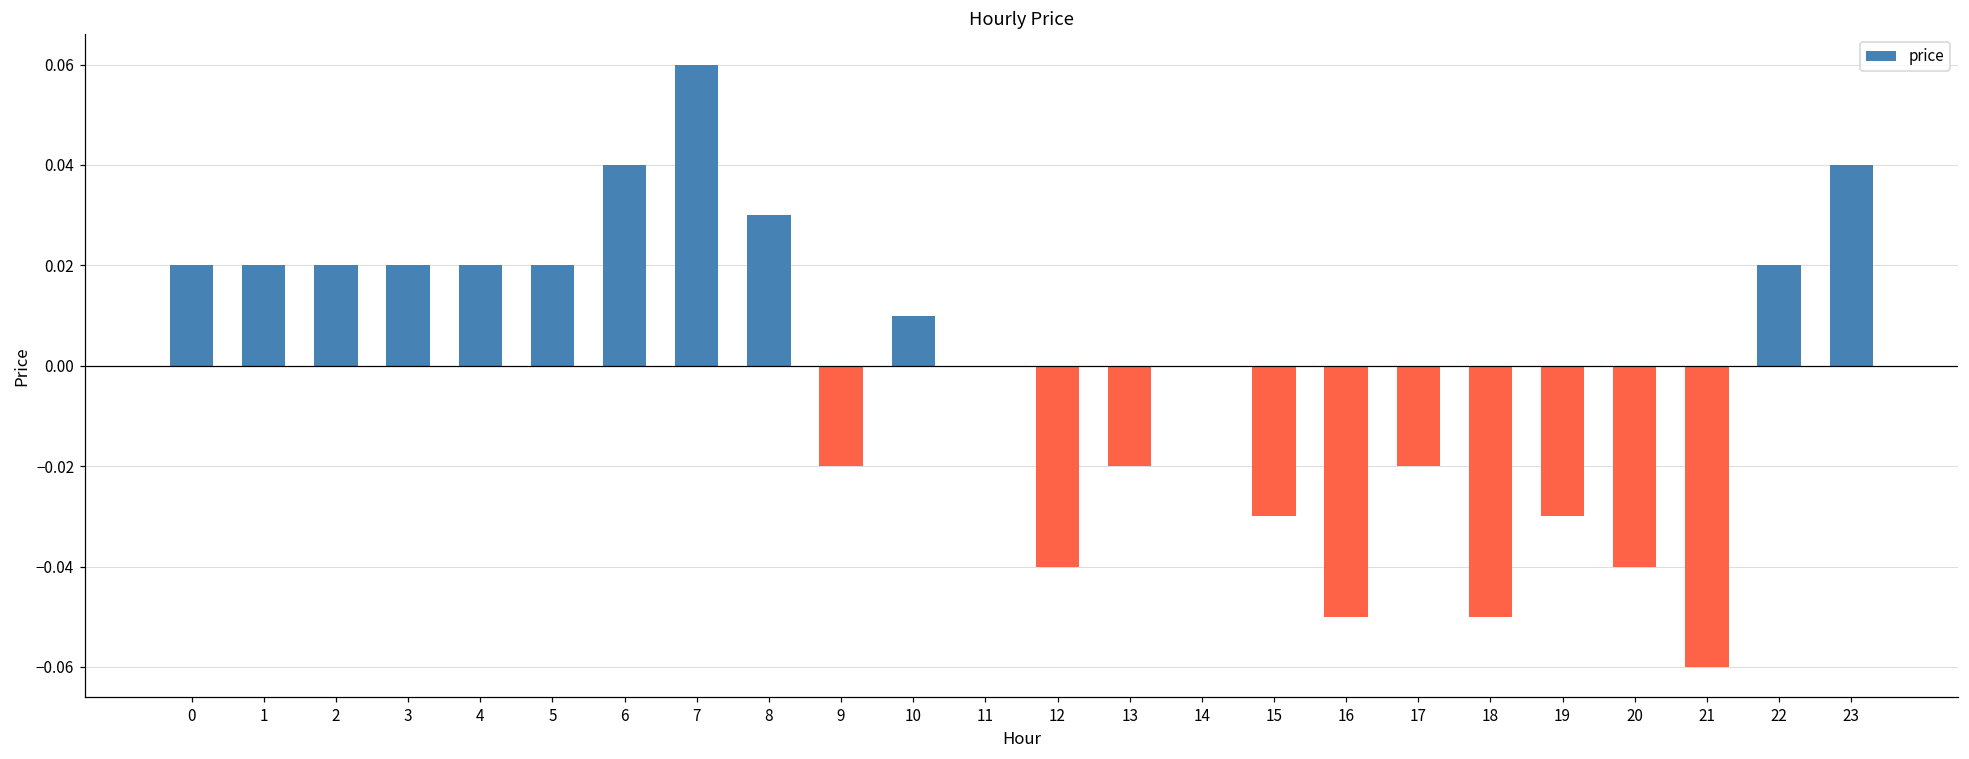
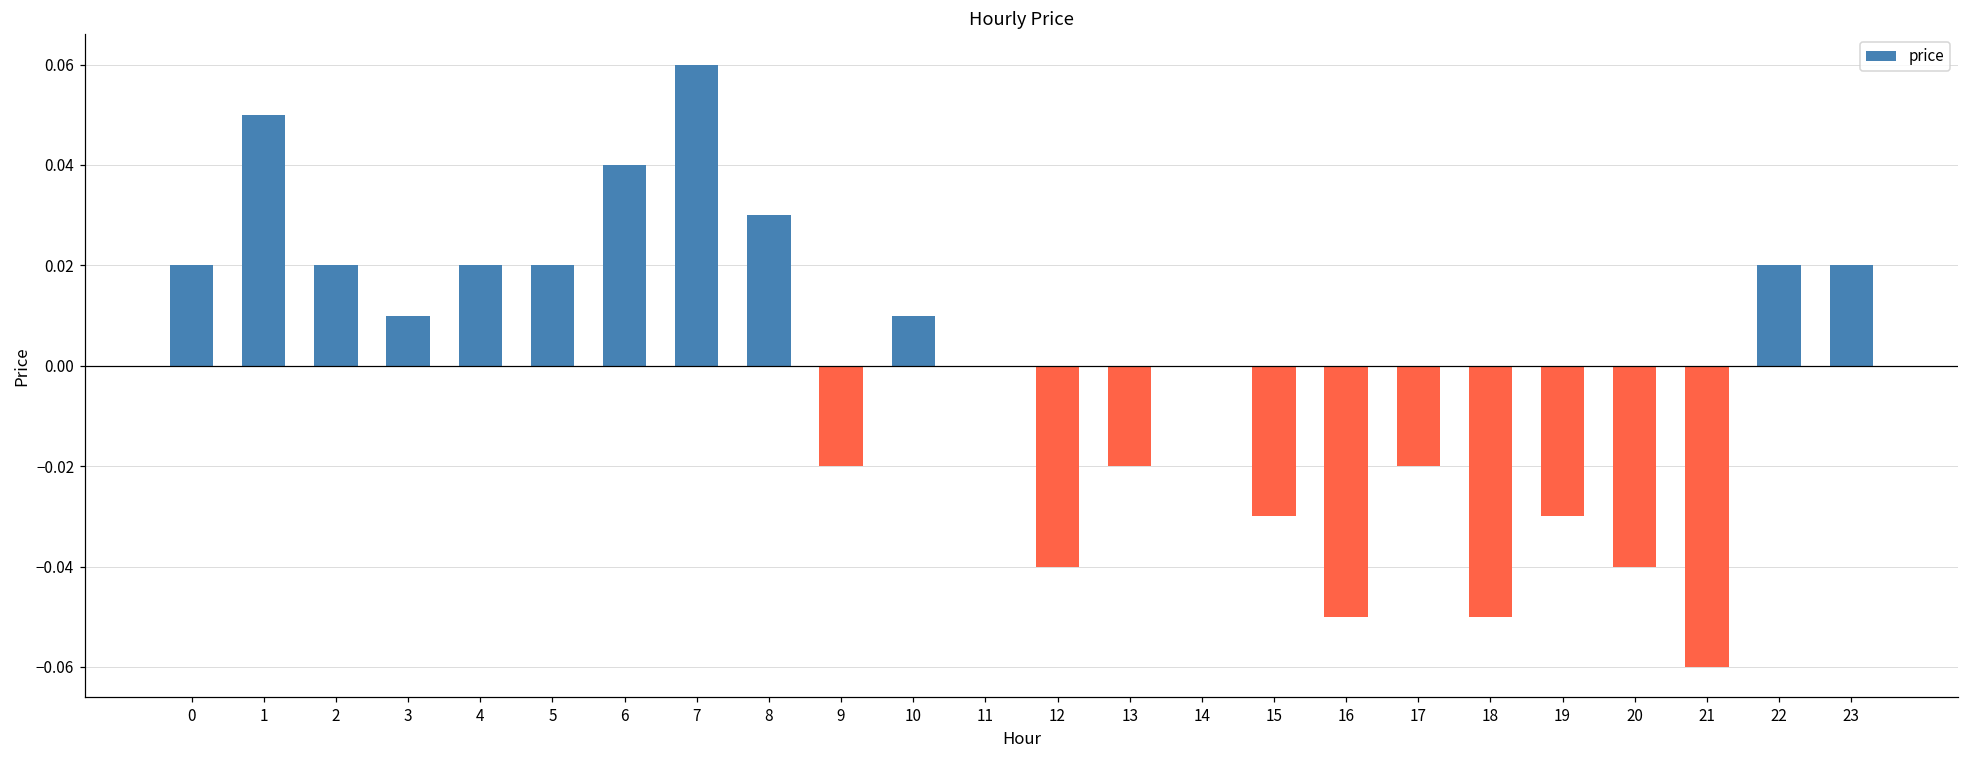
1: 0.02 -> 0.05
3: 0.02 -> 0.01
23: 0.04 -> 0.02
